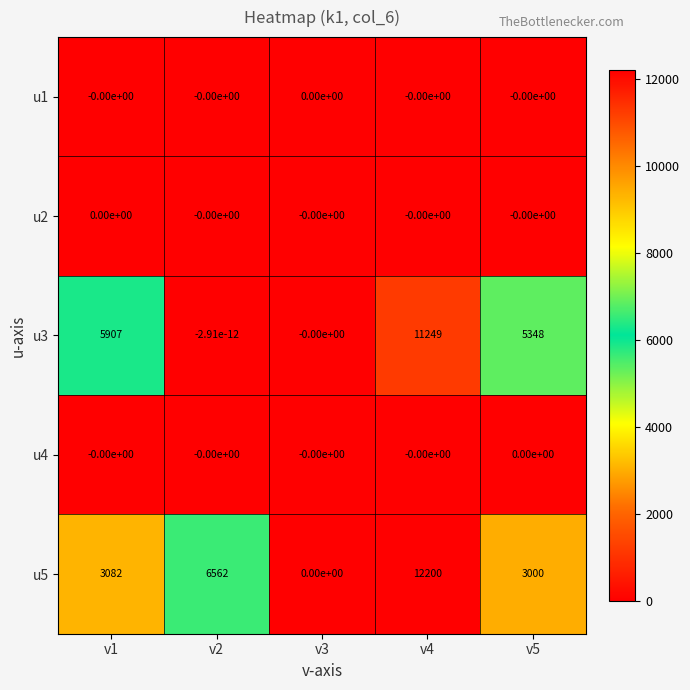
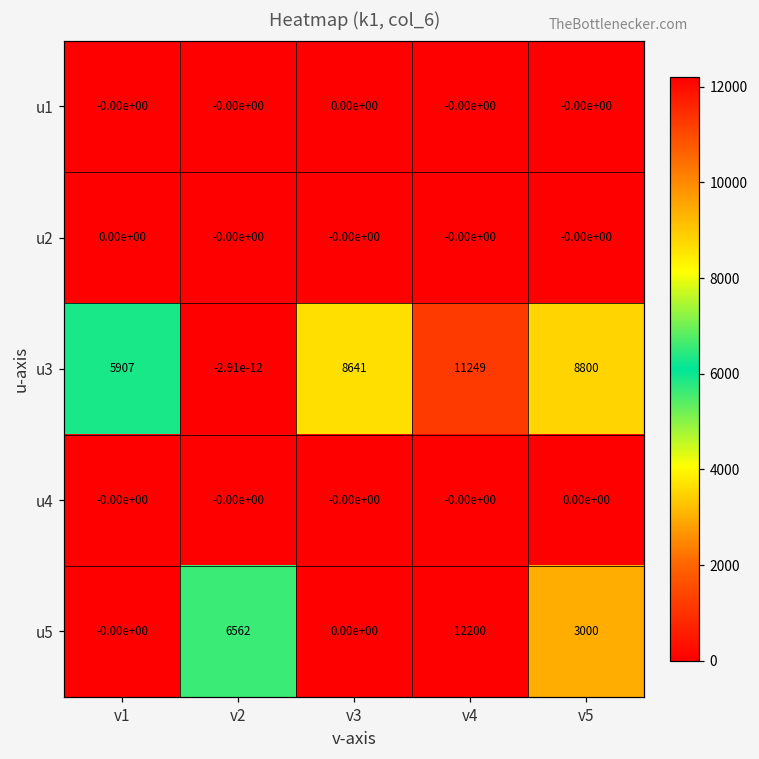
u3, v3: -0.00e+00 -> 8641
u3, v5: 5348 -> 8800
u5, v1: 3082 -> -0.00e+00
